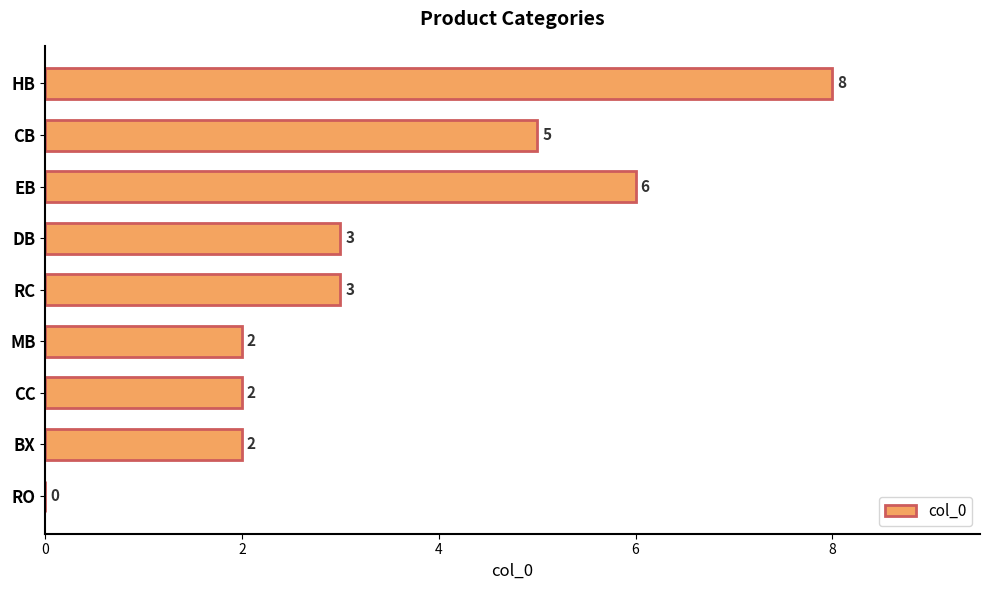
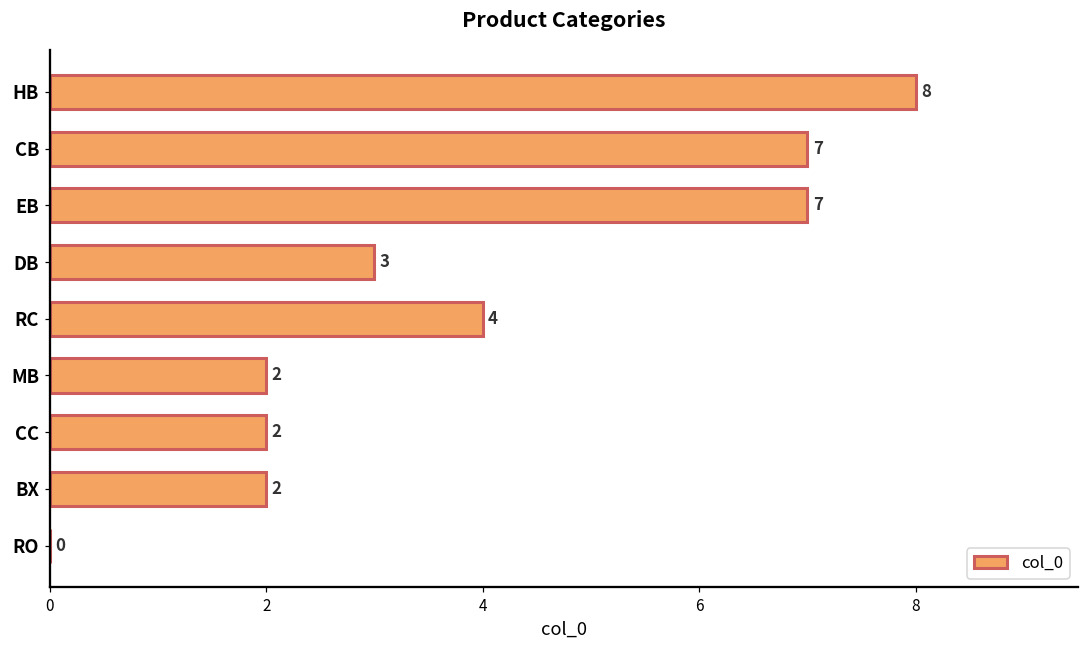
CB: 5 -> 7
EB: 6 -> 7
RC: 3 -> 4
